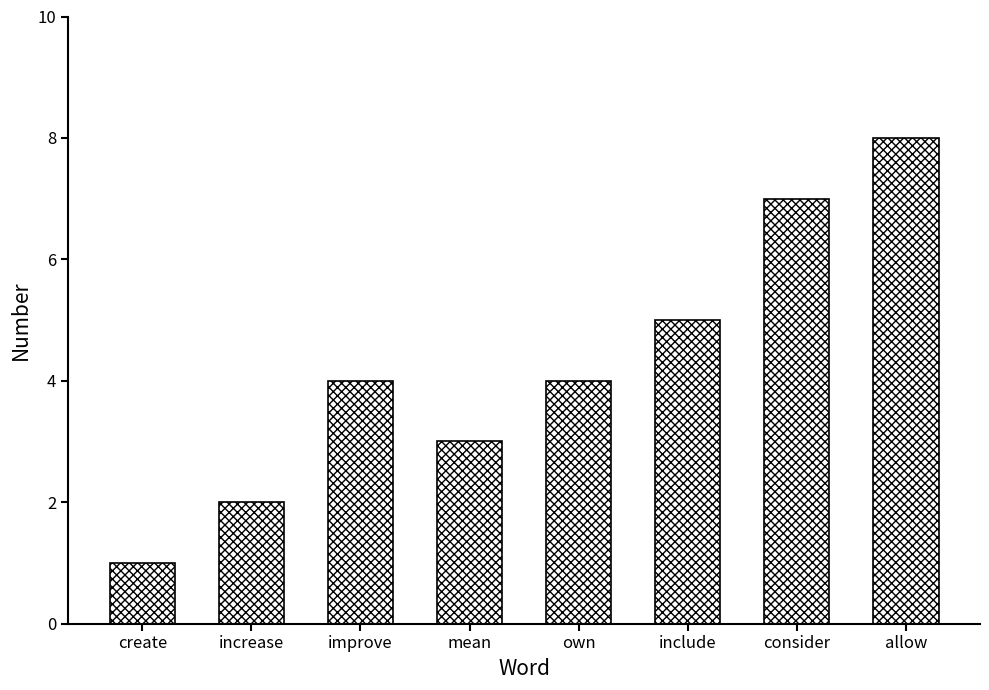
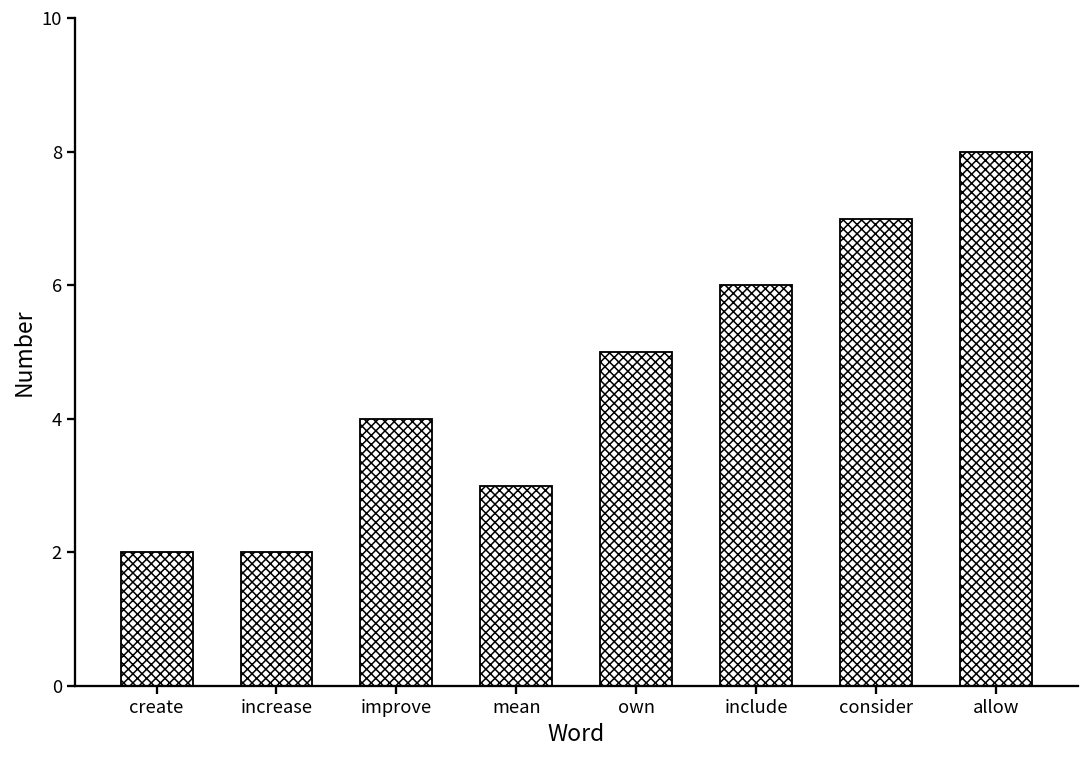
create: 1 -> 2
own: 4 -> 5
include: 5 -> 6
